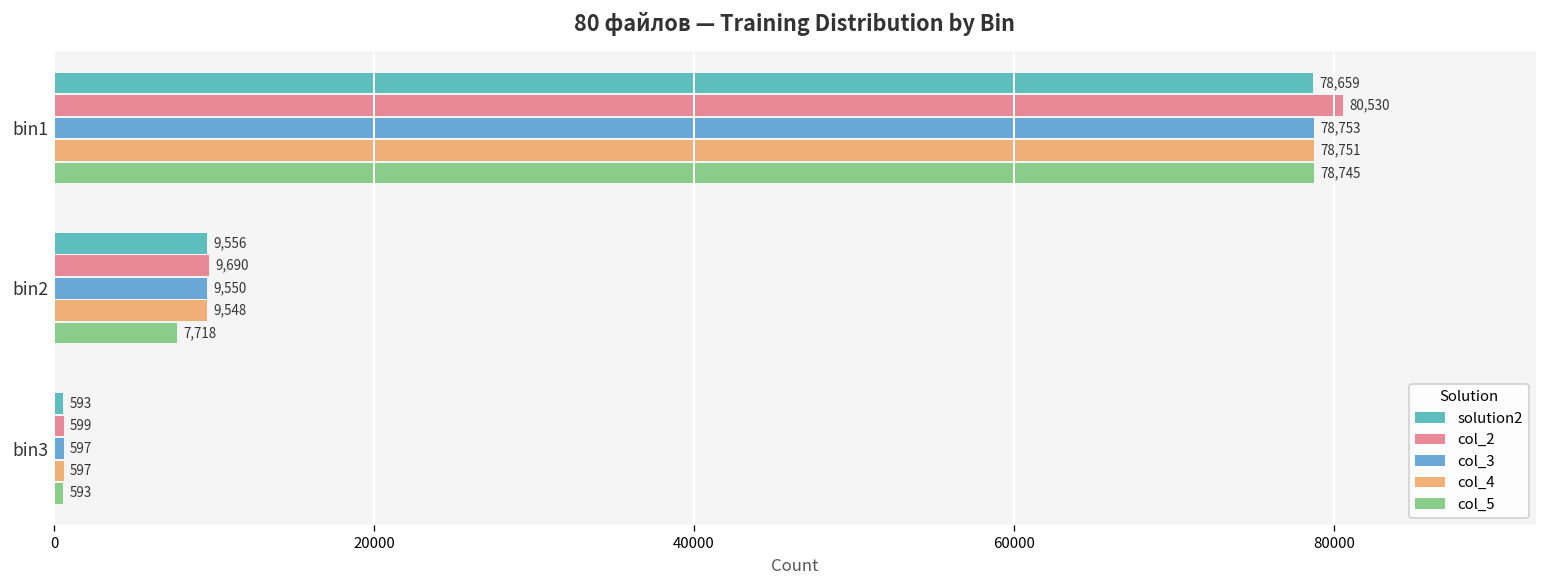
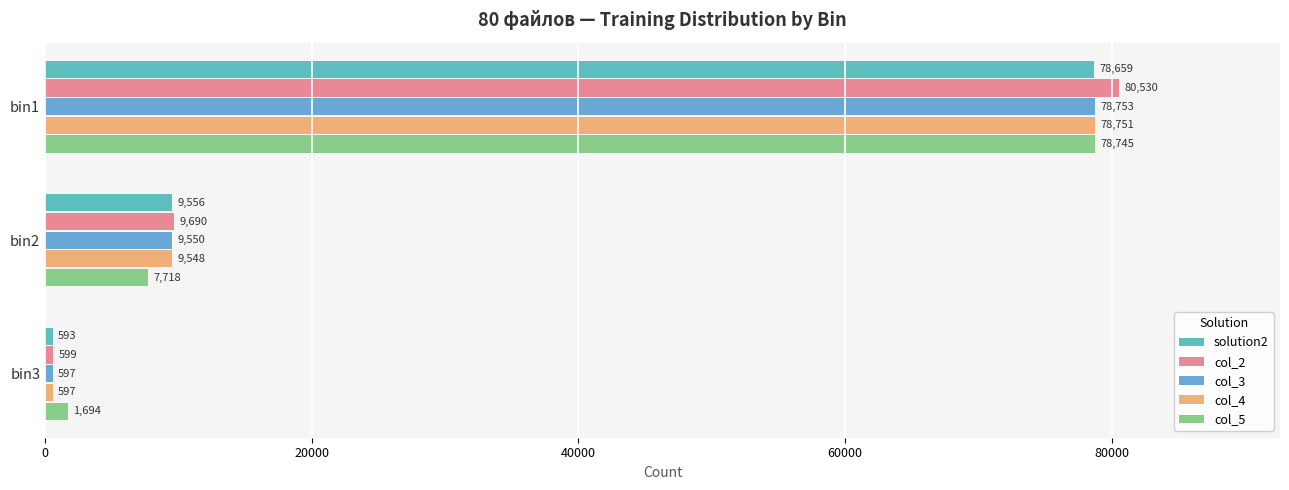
col_5, bin3: 593 -> 1,694
